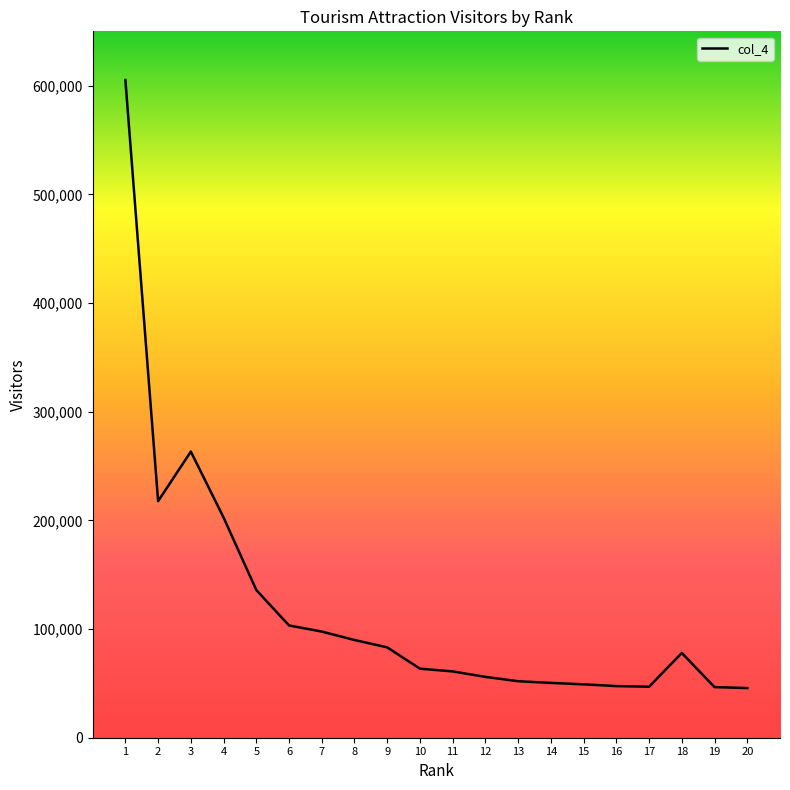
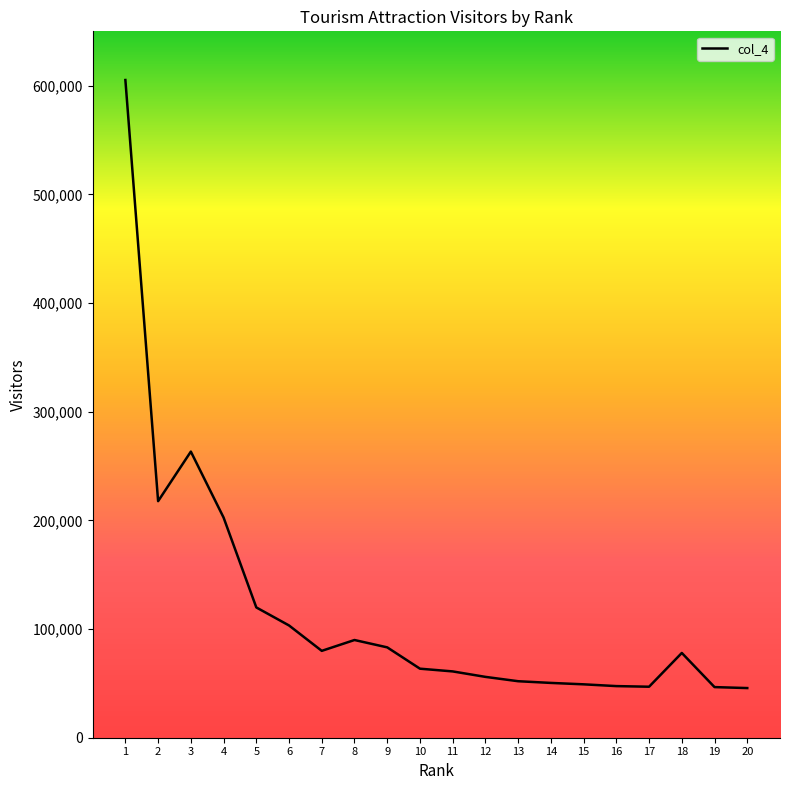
5: 136,000 -> 120,000
7: 98,000 -> 80,000
